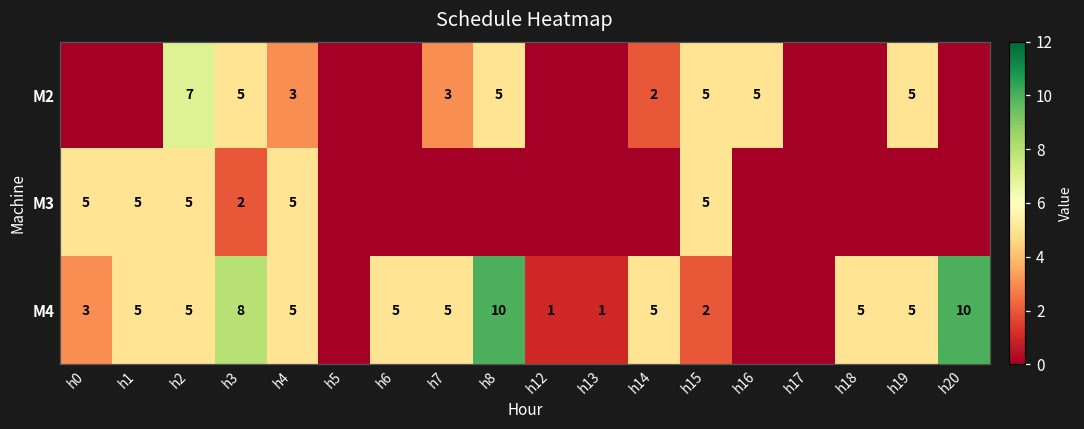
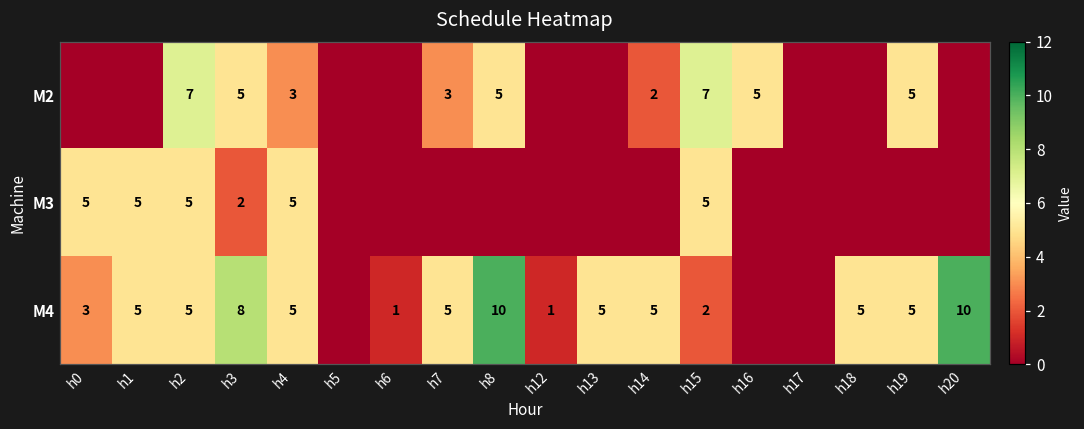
M2, h15: 5 -> 7
M4, h6: 5 -> 1
M4, h13: 1 -> 5
